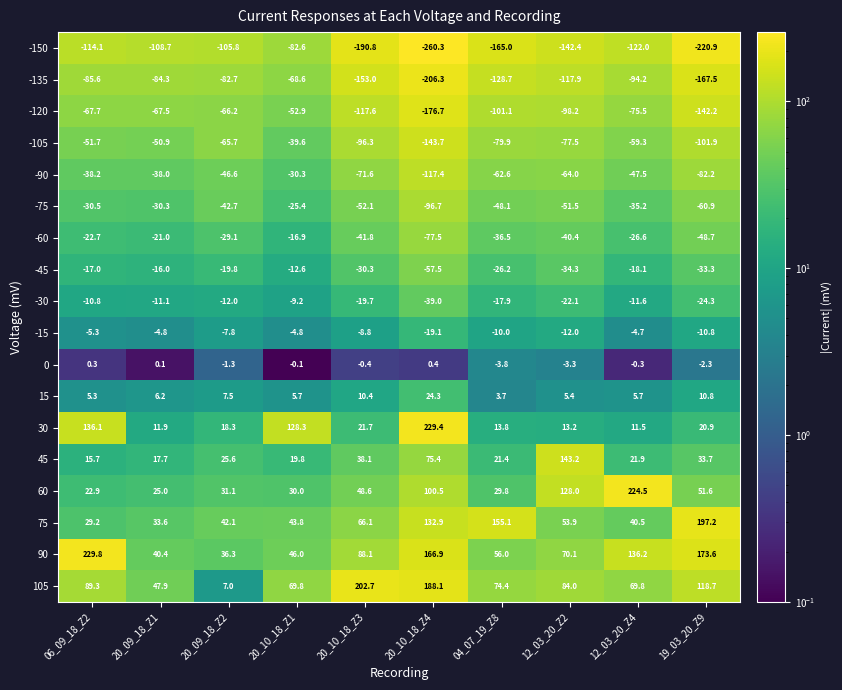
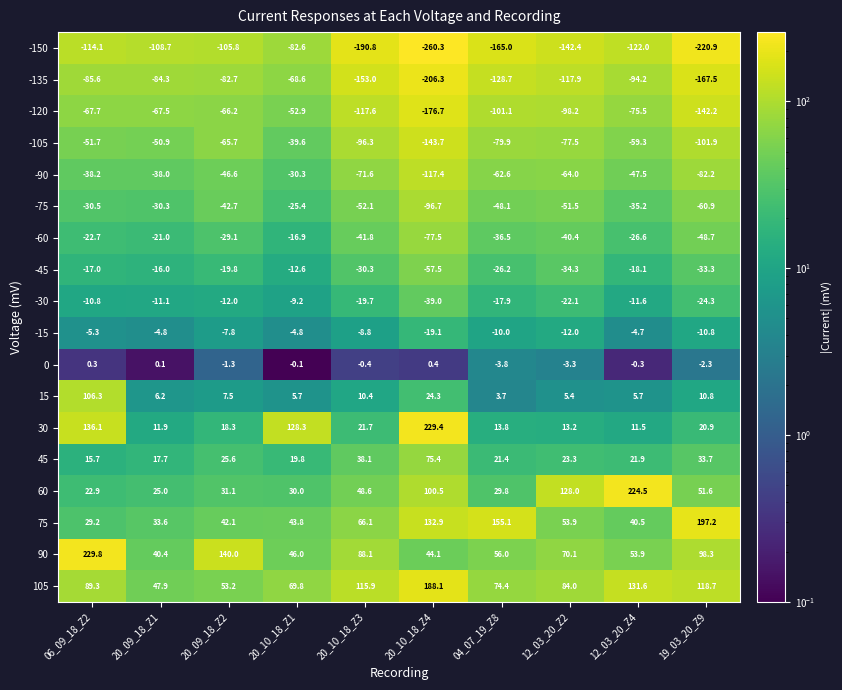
15, 06_09_18_Z2: 5.3 -> 106.3
45, 12_03_20_Z2: 143.2 -> 23.3
90, 20_09_18_Z2: 36.3 -> 140.0
90, 20_10_18_Z4: 166.9 -> 44.1
90, 12_03_20_Z4: 136.2 -> 53.9
90, 19_03_20_Z9: 173.6 -> 98.3
105, 20_09_18_Z2: 7.0 -> 53.2
105, 20_10_18_Z3: 202.7 -> 115.9
105, 12_03_20_Z4: 69.8 -> 131.6
